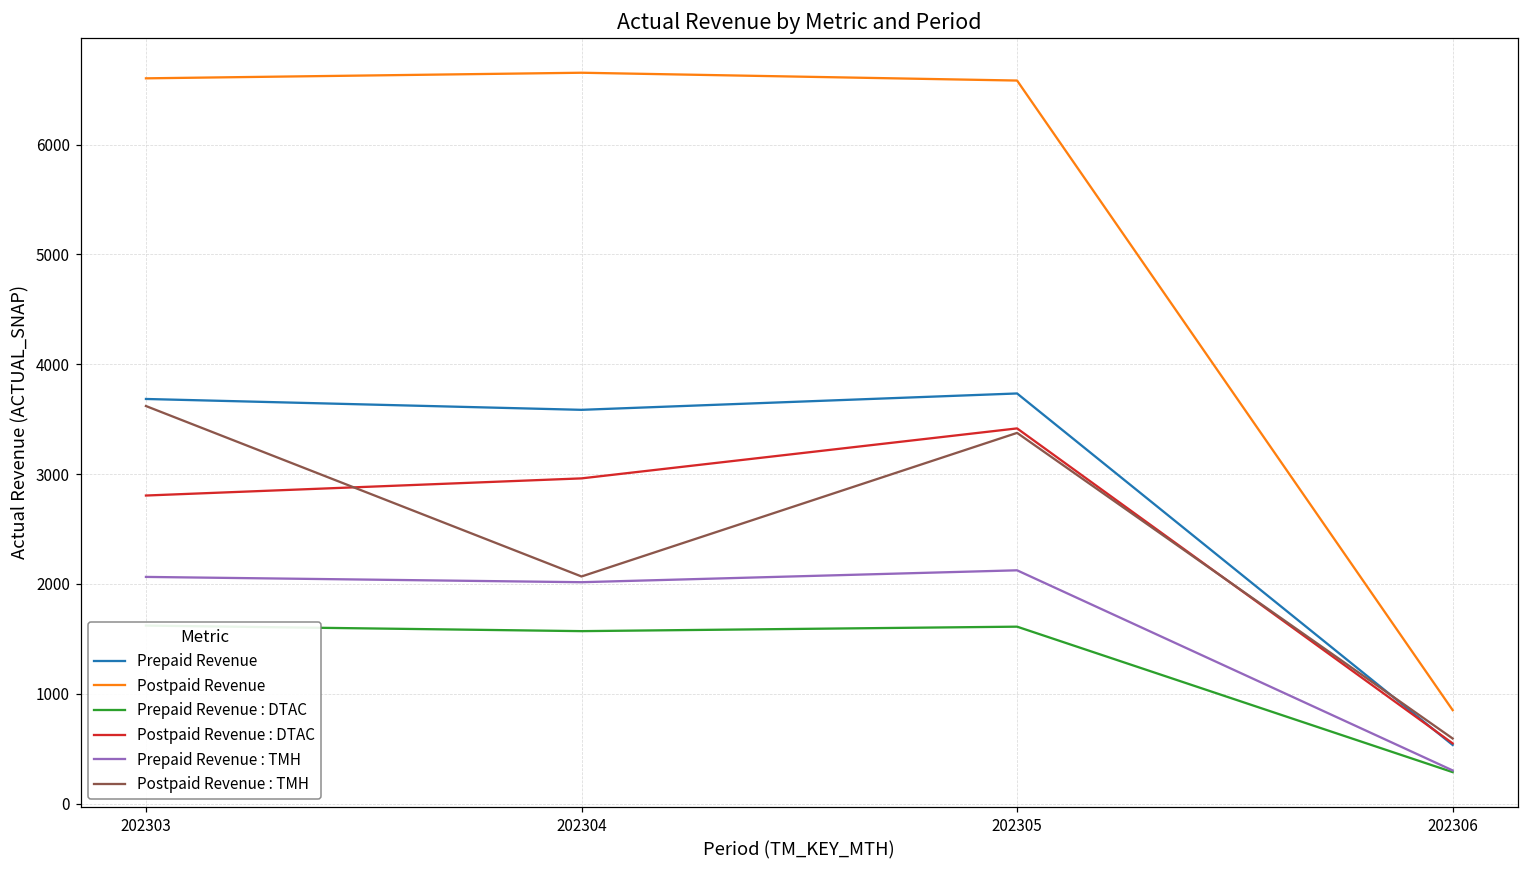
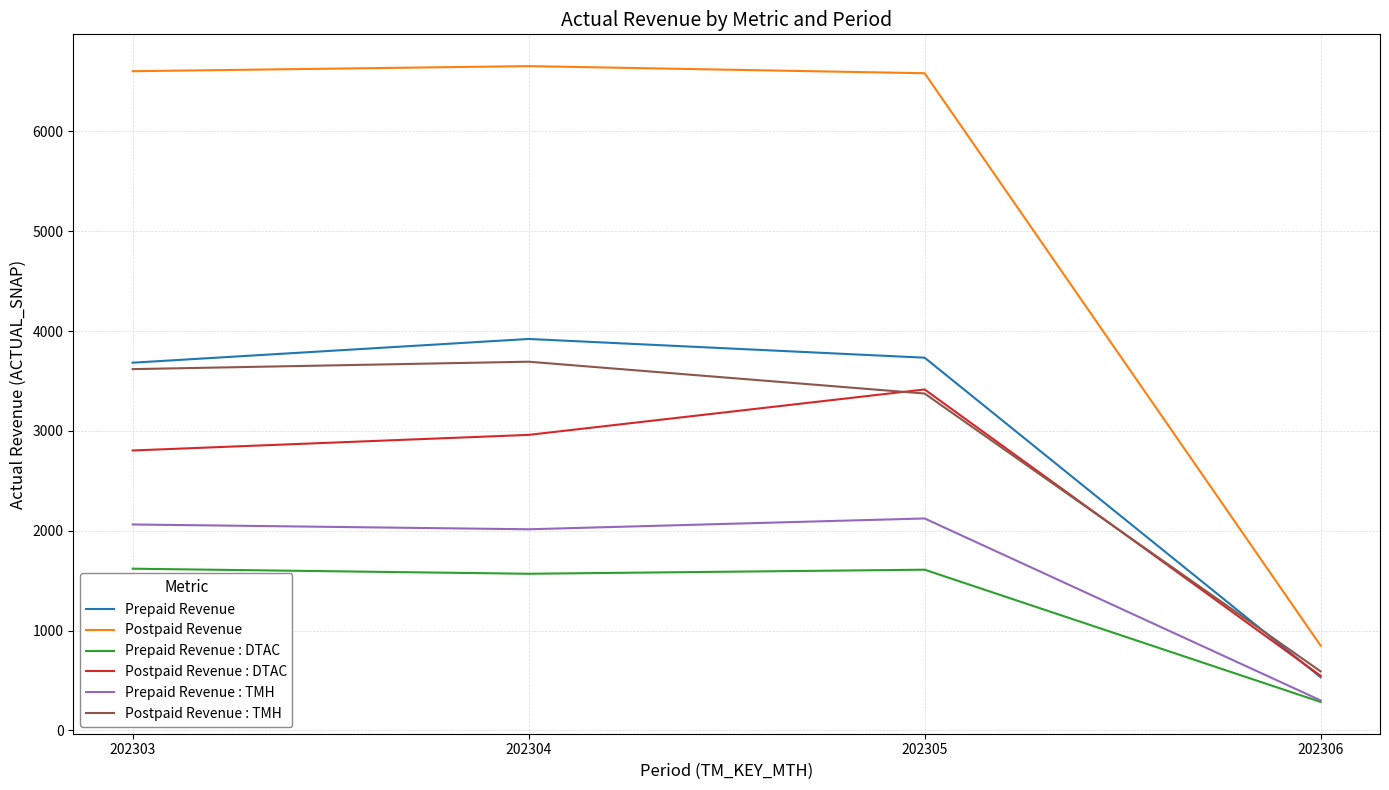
Prepaid Revenue, 202304: 3600 -> 3900
Postpaid Revenue : TMH, 202304: 2100 -> 3700
